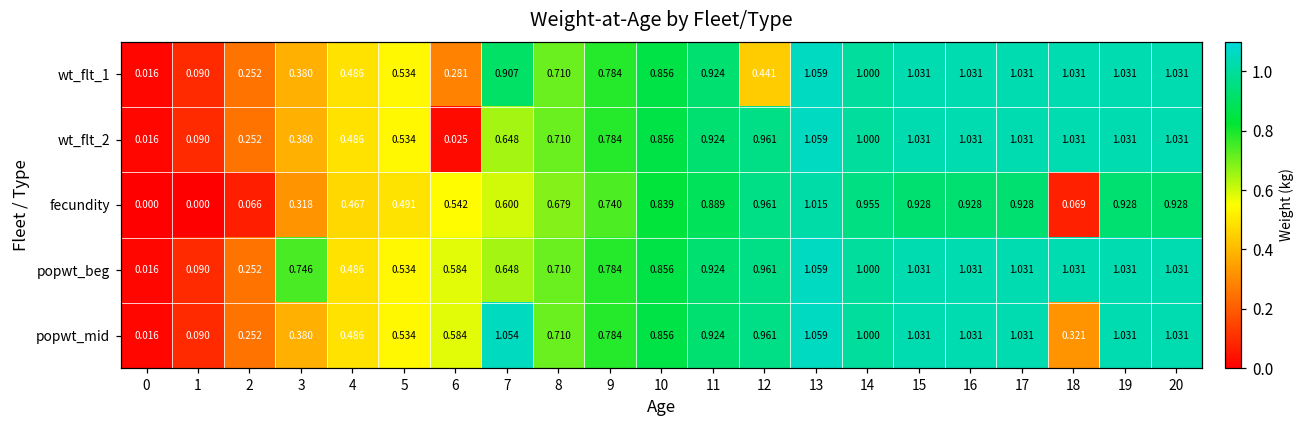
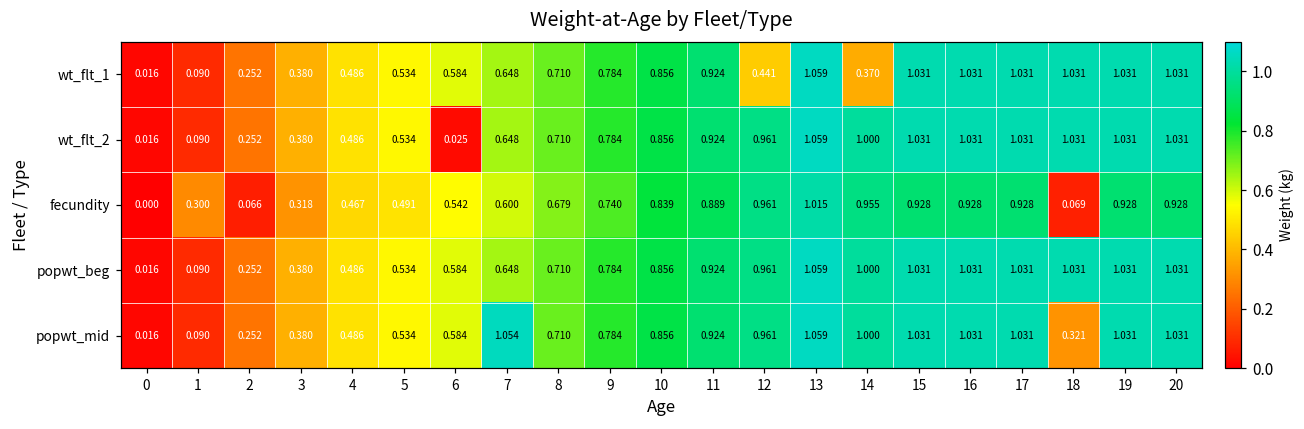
wt_flt_1, 6: 0.281 -> 0.584
wt_flt_1, 7: 0.907 -> 0.648
wt_flt_1, 14: 1.000 -> 0.370
fecundity, 1: 0.000 -> 0.300
popwt_beg, 3: 0.746 -> 0.380
